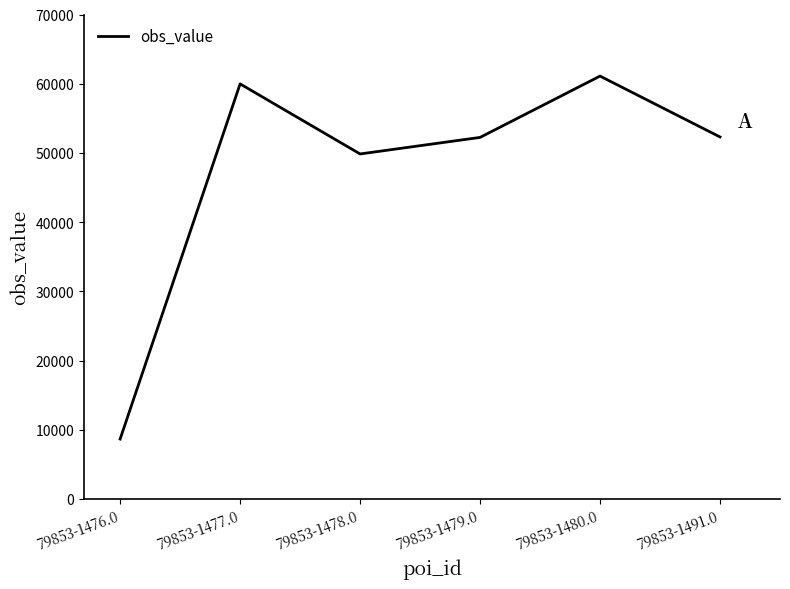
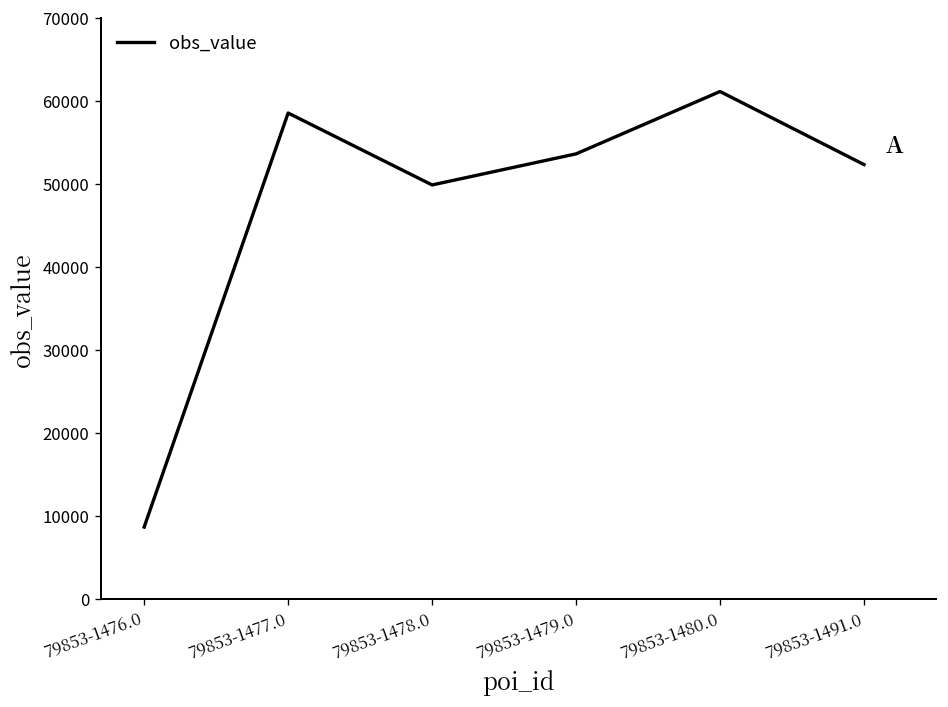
79853-1477.0: 60000 -> 59000
79853-1479.0: 52000 -> 54000
